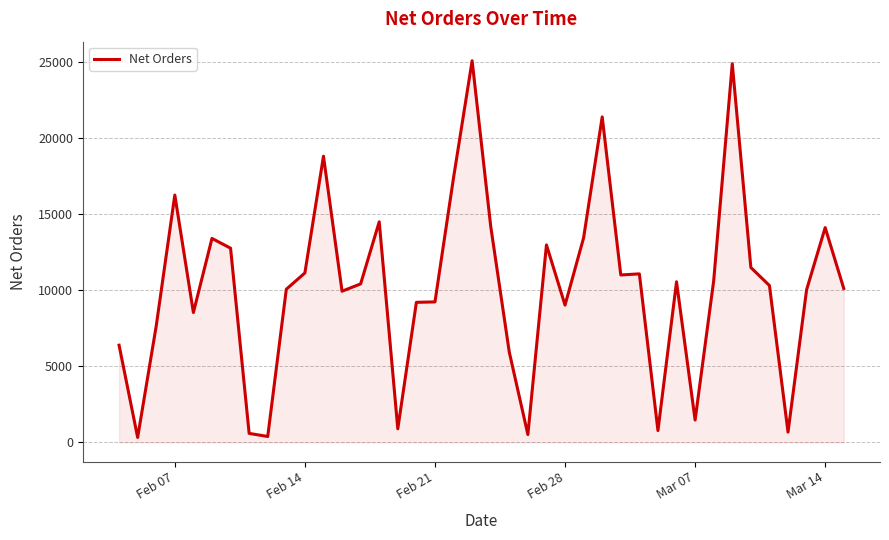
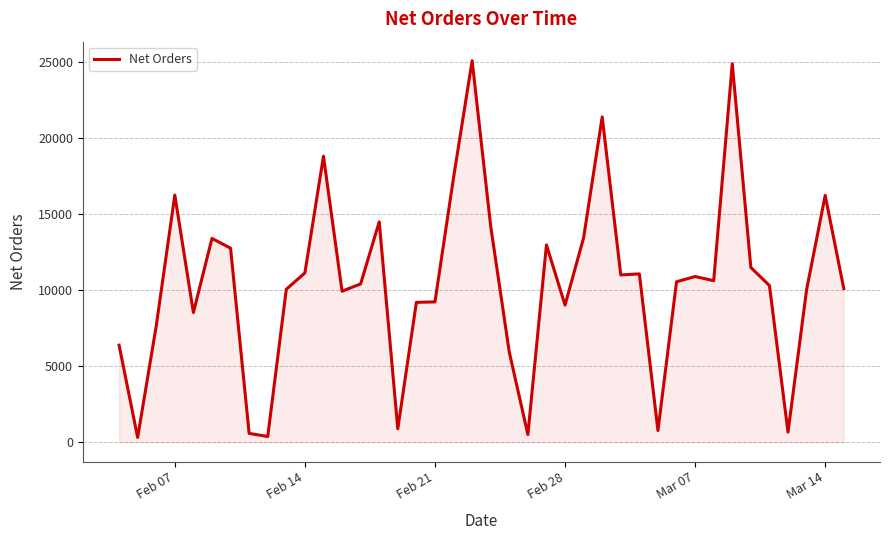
Mar 07: 1500 -> 10900
Mar 14: 14100 -> 16200
